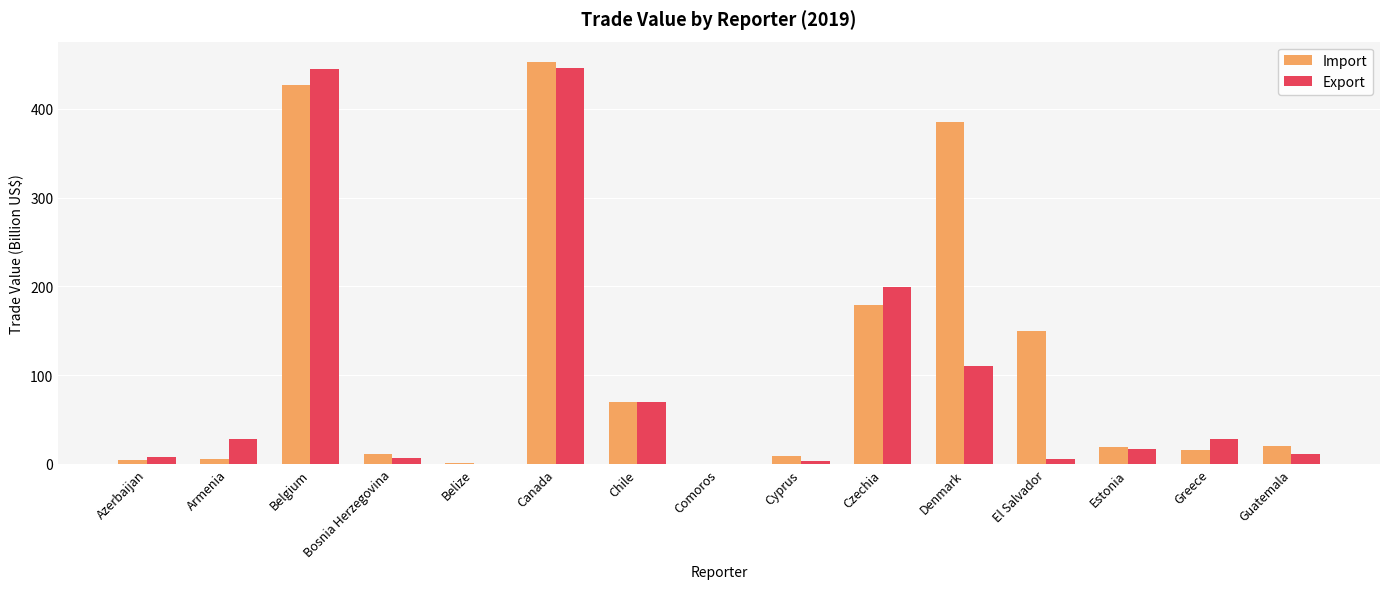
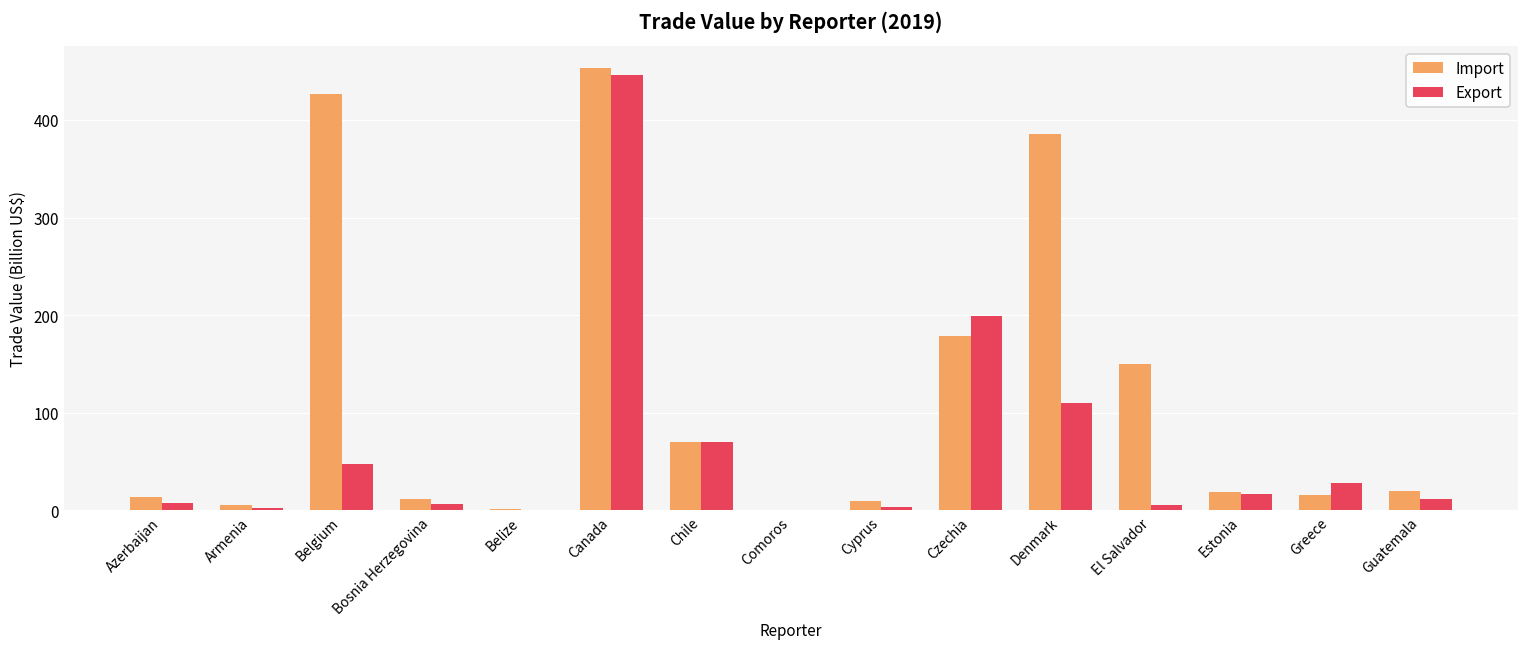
Import, Azerbaijan: 0 -> 10
Export, Armenia: 30 -> 0
Export, Belgium: 450 -> 50
